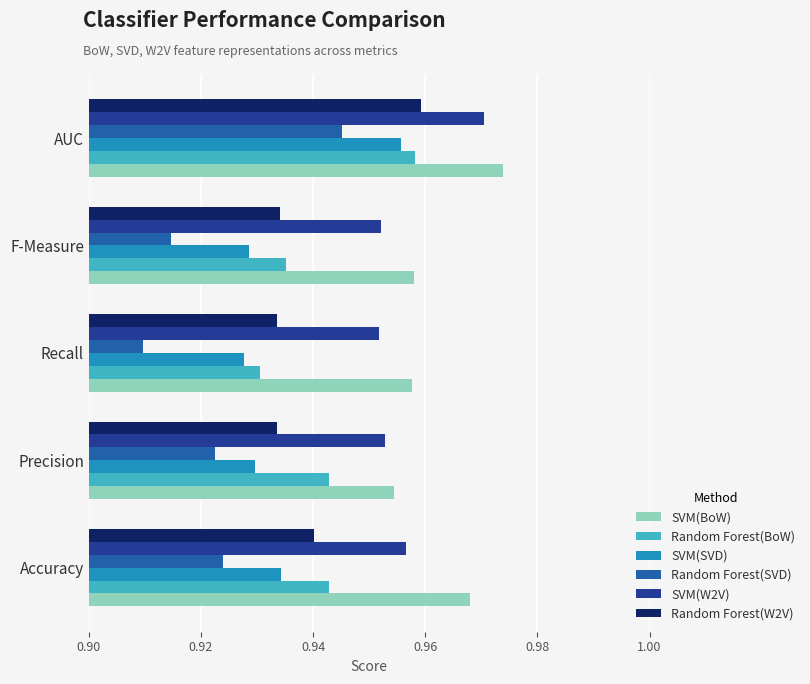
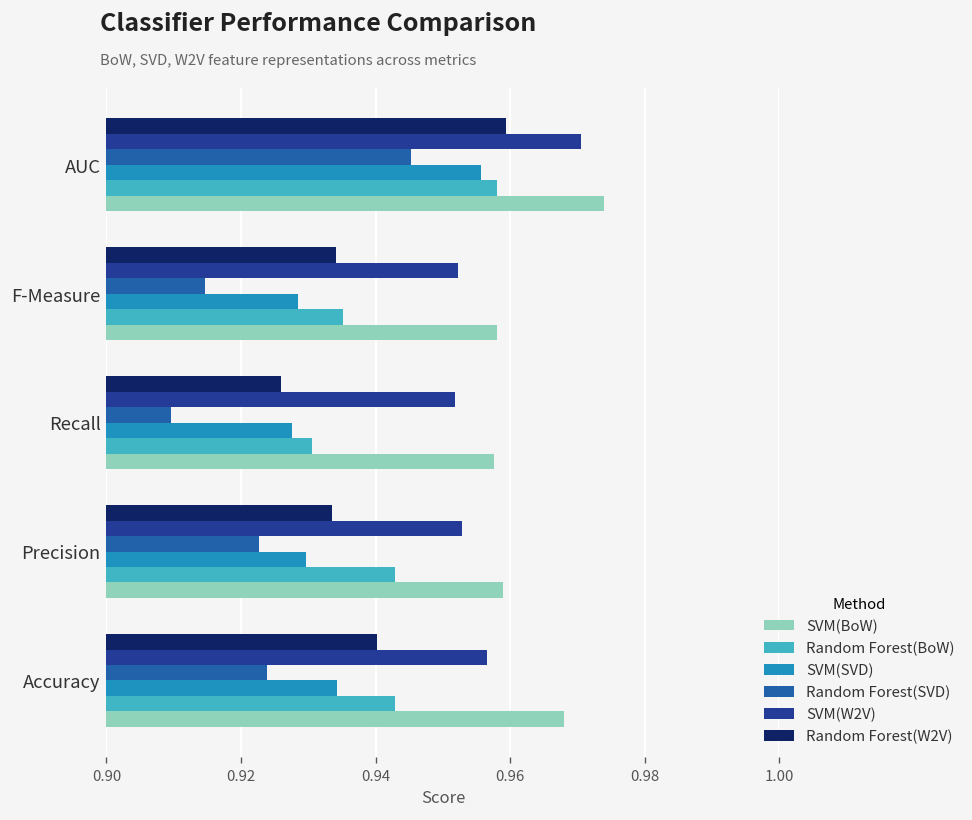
Random Forest(W2V), Recall: 0.934 -> 0.926
SVM(BoW), Precision: 0.954 -> 0.959
